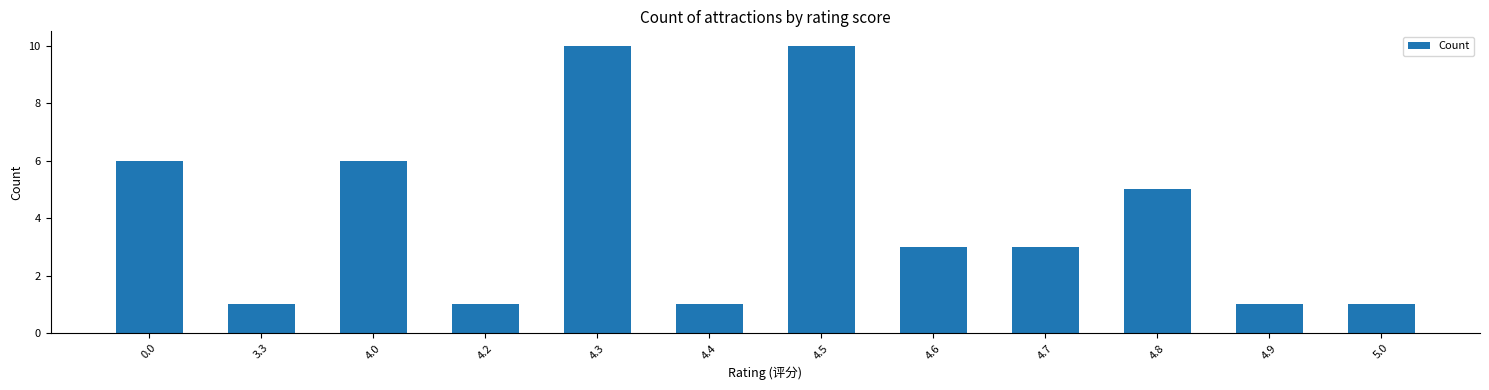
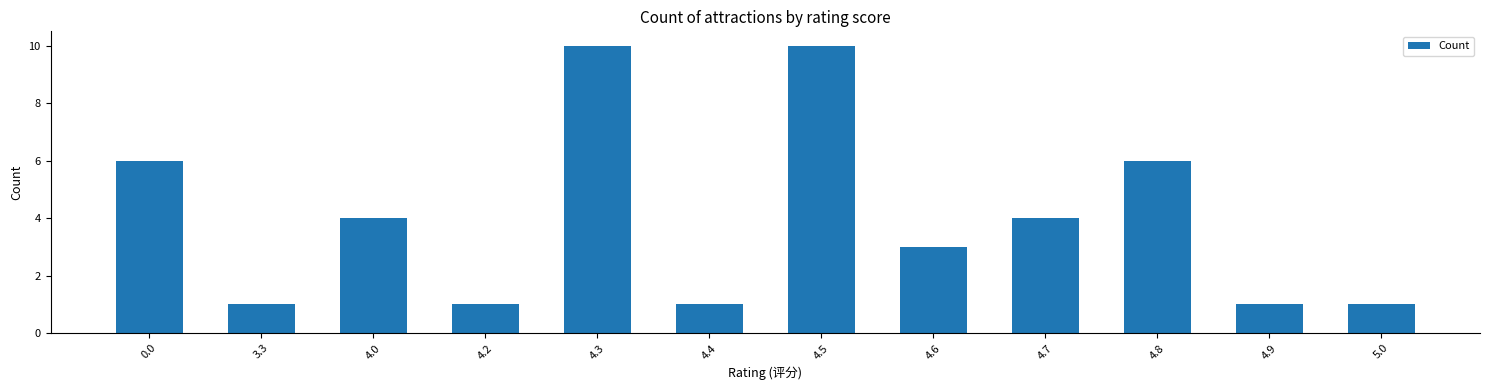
4.0: 6 -> 4
4.7: 3 -> 4
4.8: 5 -> 6
